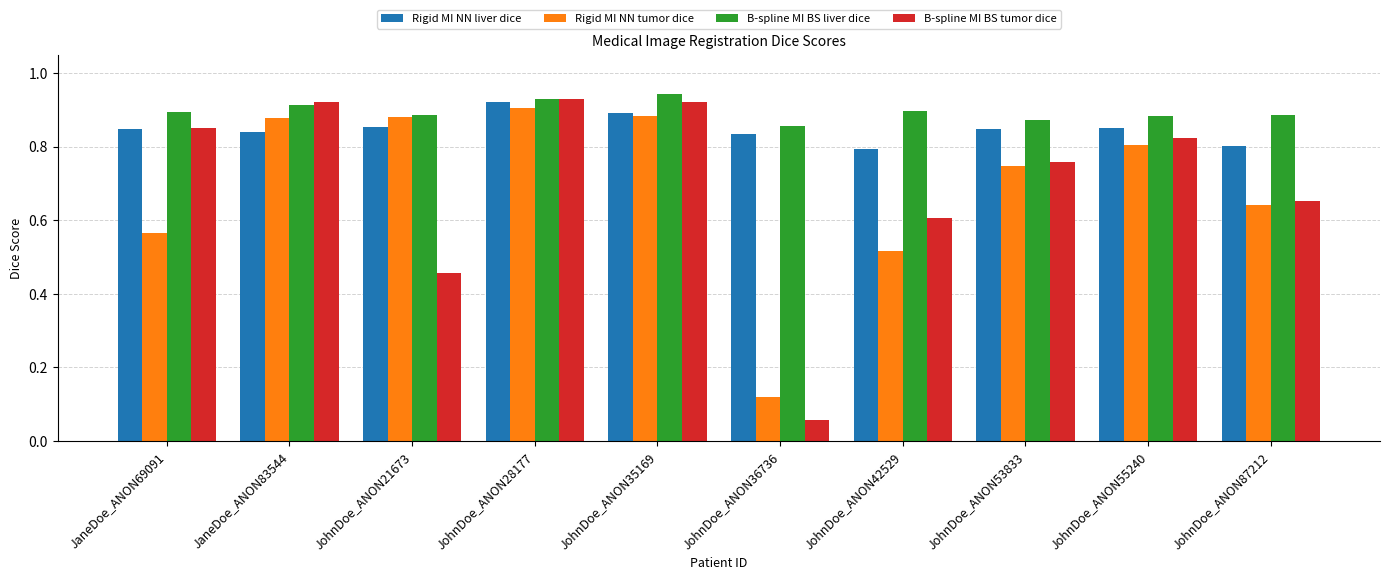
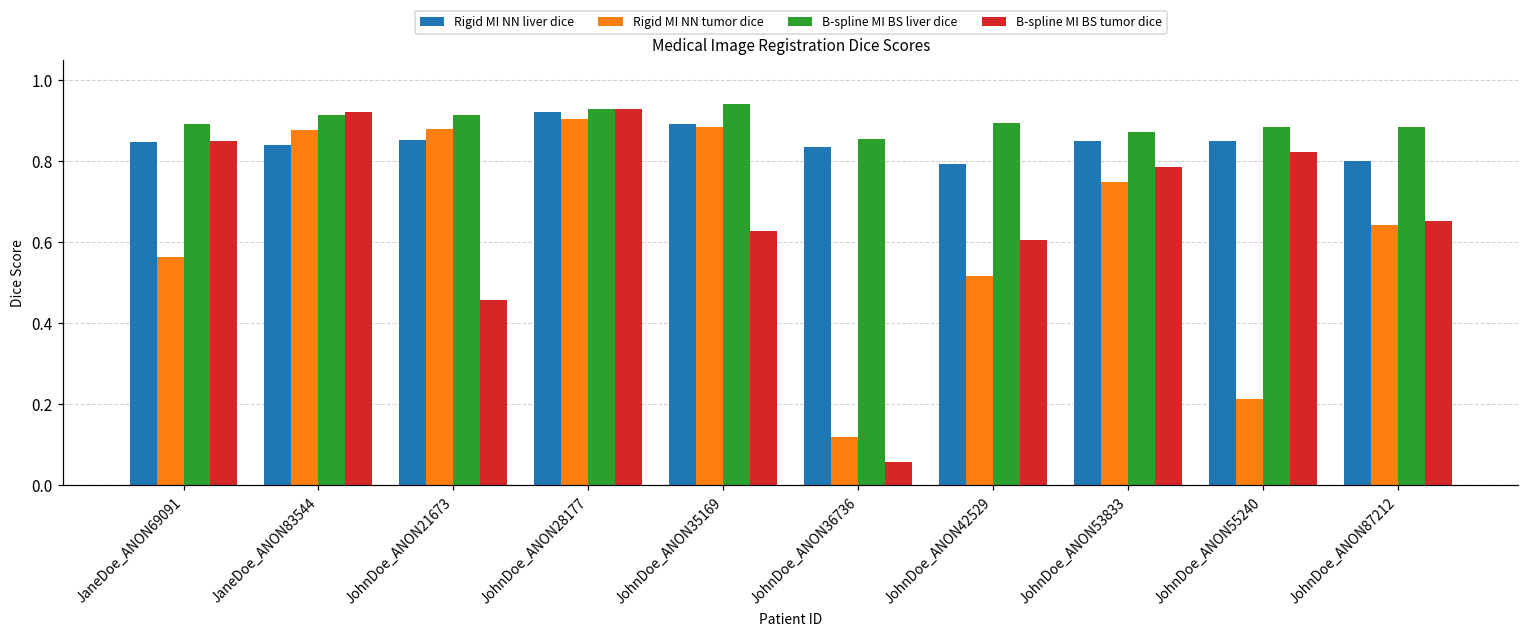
B-spline MI BS liver dice, JohnDoe_ANON21673: 0.89 -> 0.91
B-spline MI BS tumor dice, JohnDoe_ANON35169: 0.92 -> 0.63
B-spline MI BS tumor dice, JohnDoe_ANON53833: 0.76 -> 0.79
Rigid MI NN tumor dice, JohnDoe_ANON55240: 0.81 -> 0.21
